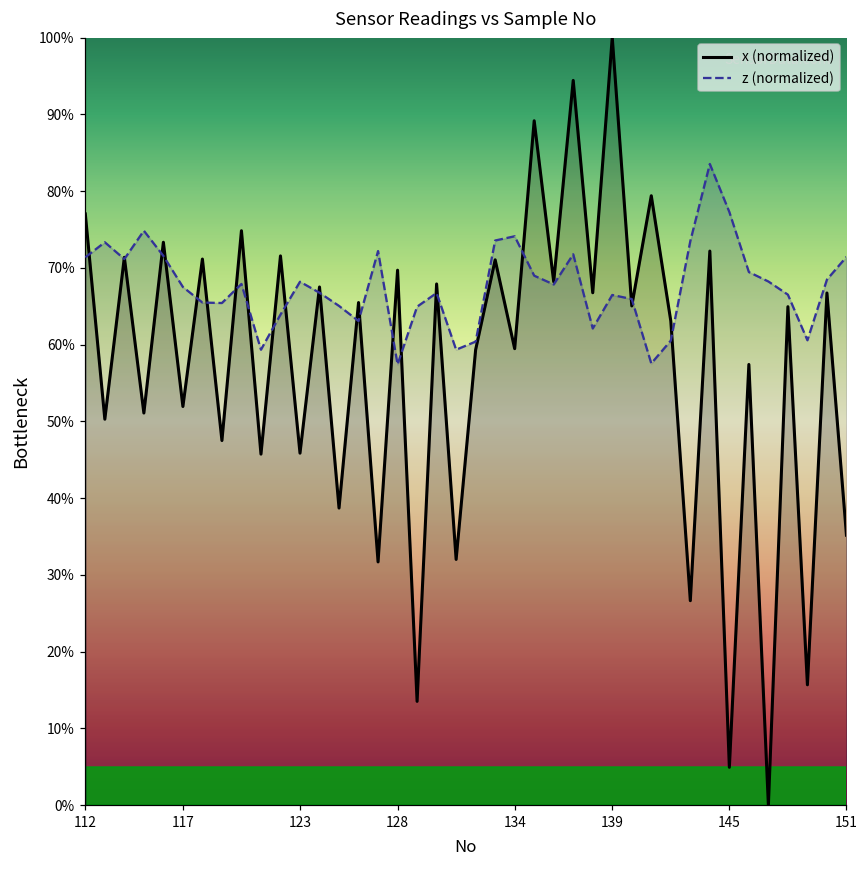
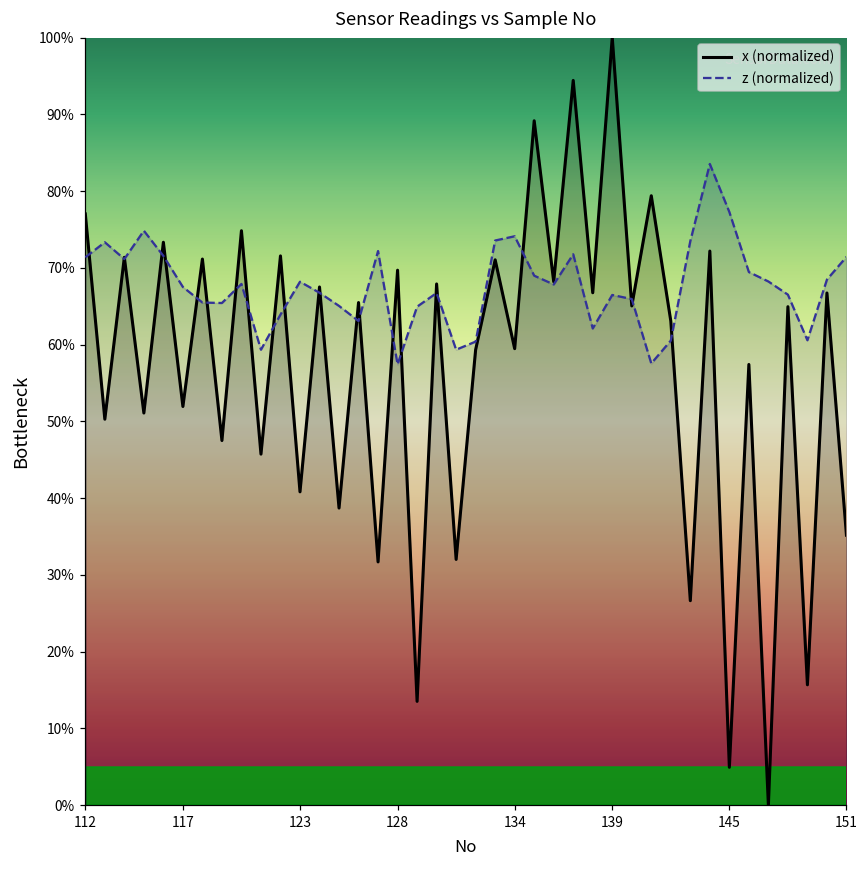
x (normalized), 123: 46% -> 41%
